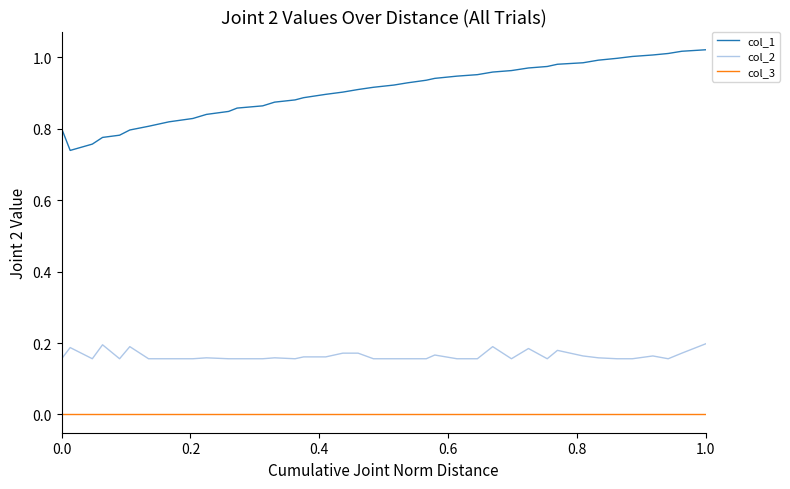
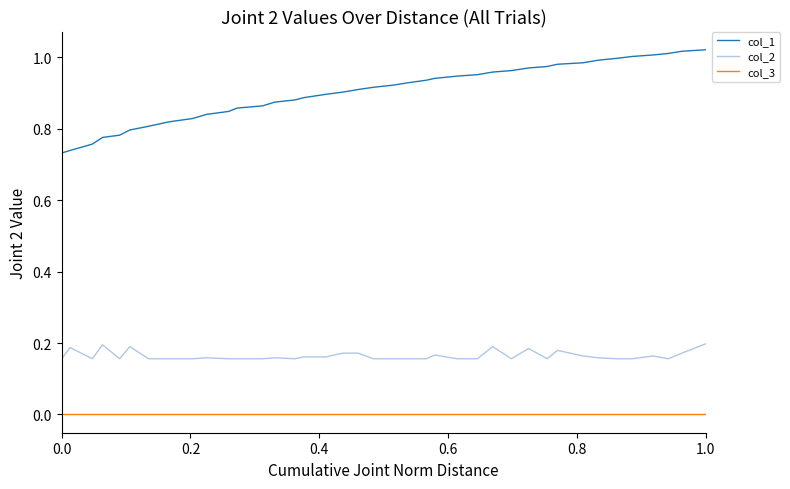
col_1, 0.0: 0.80 -> 0.73
